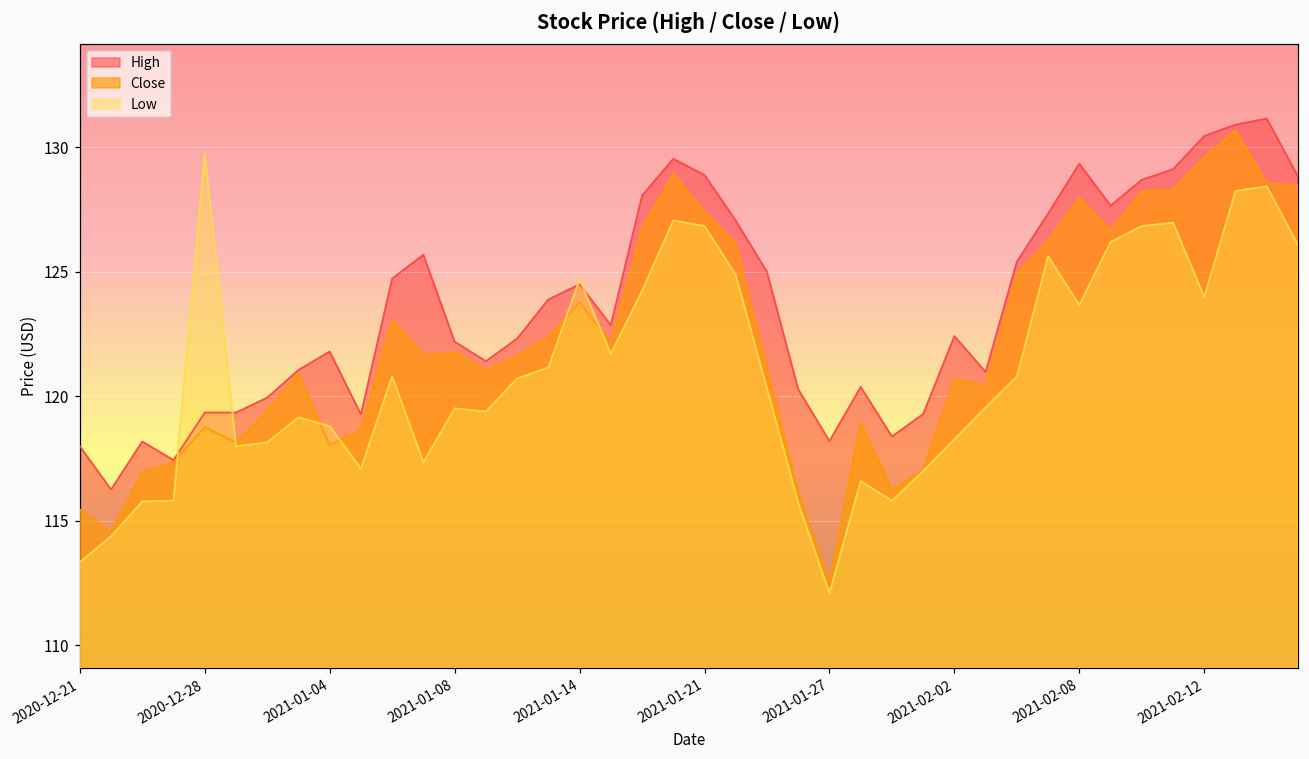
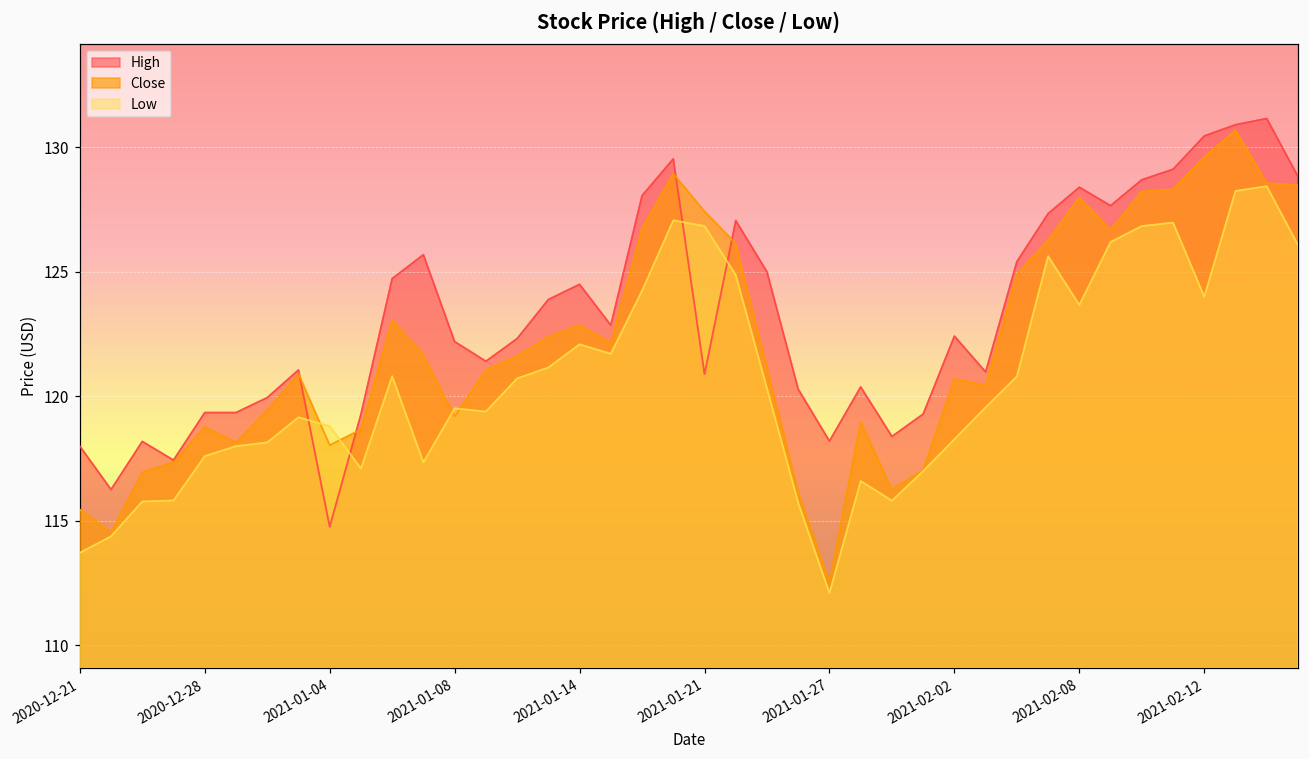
Low, 2020-12-21: 113.3 -> 113.7
Low, 2020-12-28: 129.8 -> 117.6
High, 2021-01-04: 121.8 -> 114.8
Close, 2021-01-08: 121.8 -> 119.2
Close, 2021-01-14: 123.8 -> 122.9
Low, 2021-01-14: 124.7 -> 122.1
High, 2021-01-21: 128.9 -> 120.9
High, 2021-02-08: 129.3 -> 128.4
